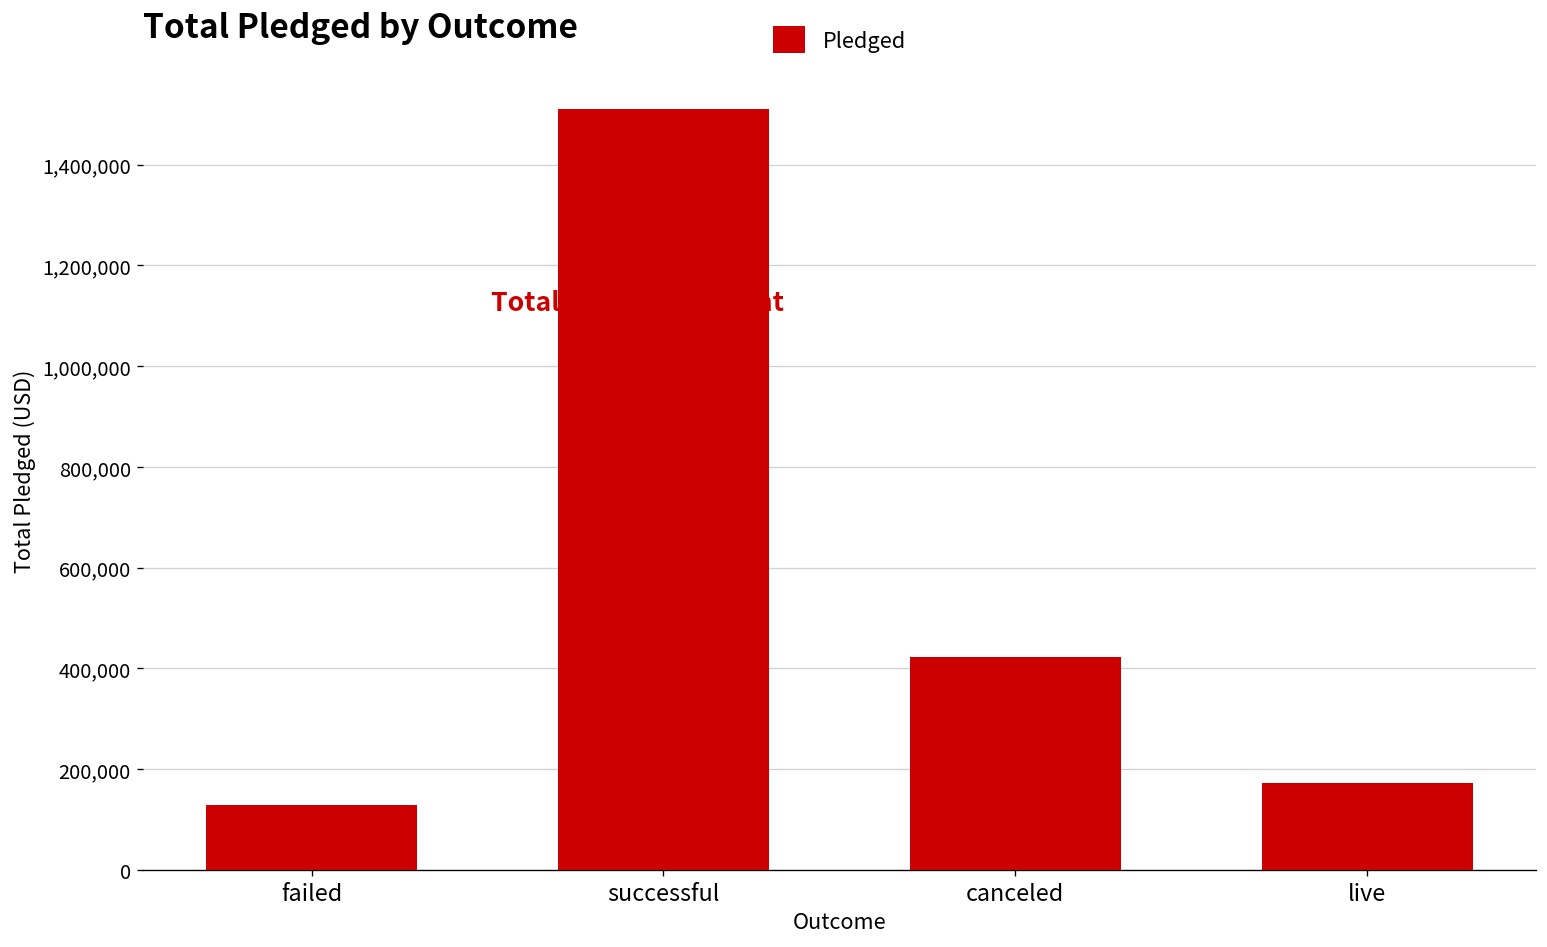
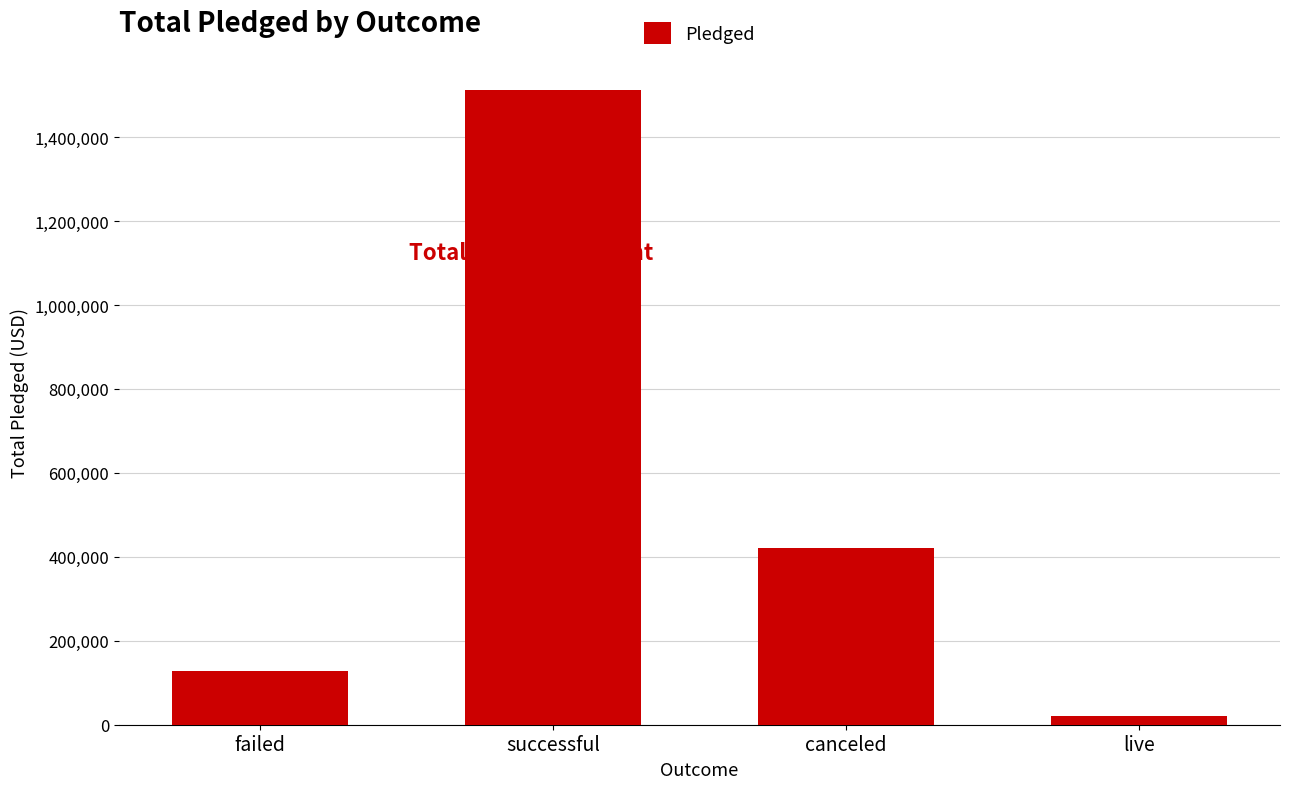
live: 170,000 -> 20,000
